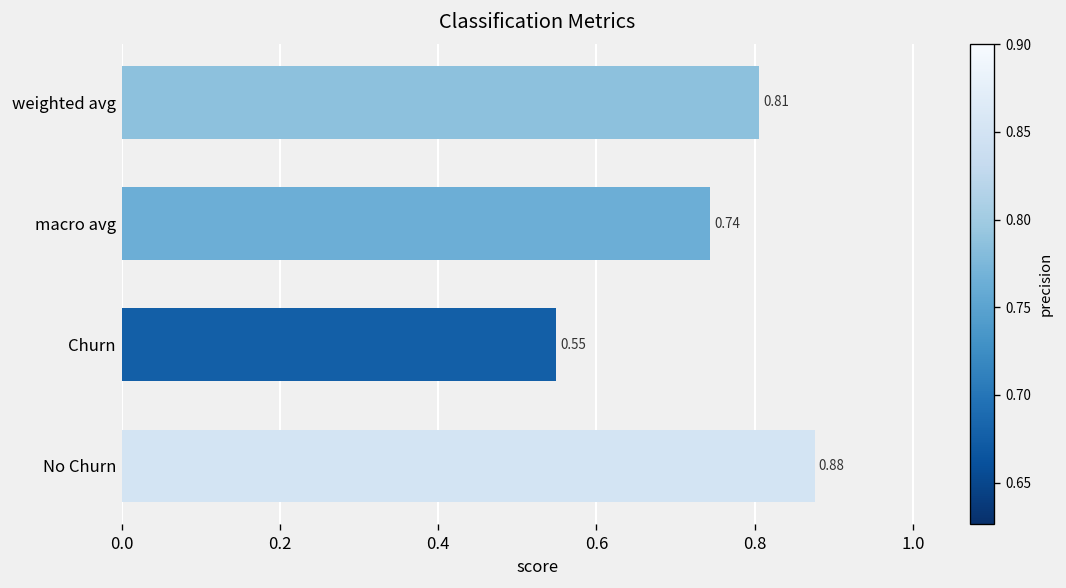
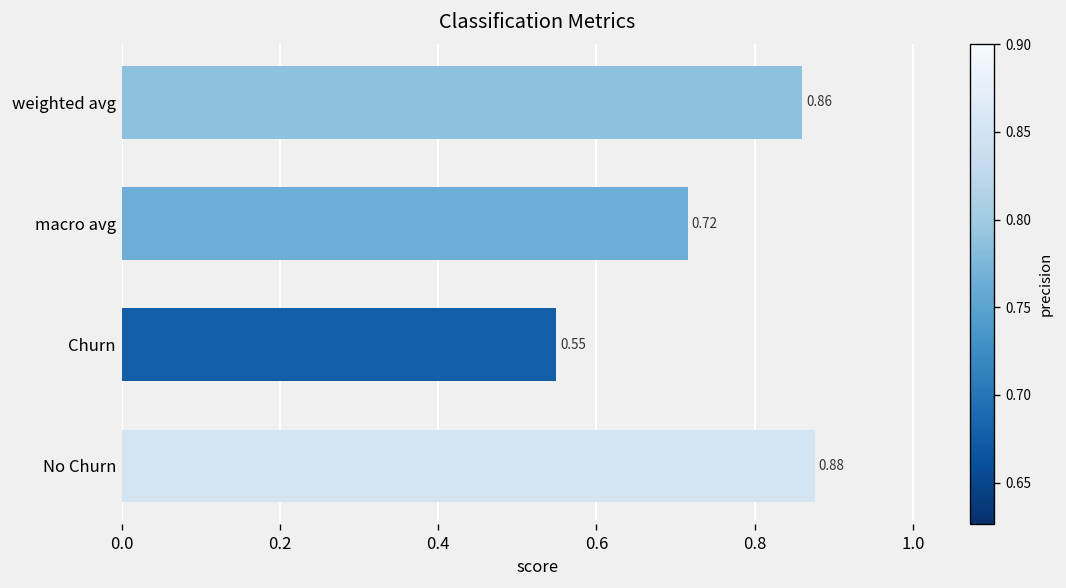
weighted avg: 0.81 -> 0.86
macro avg: 0.74 -> 0.72
